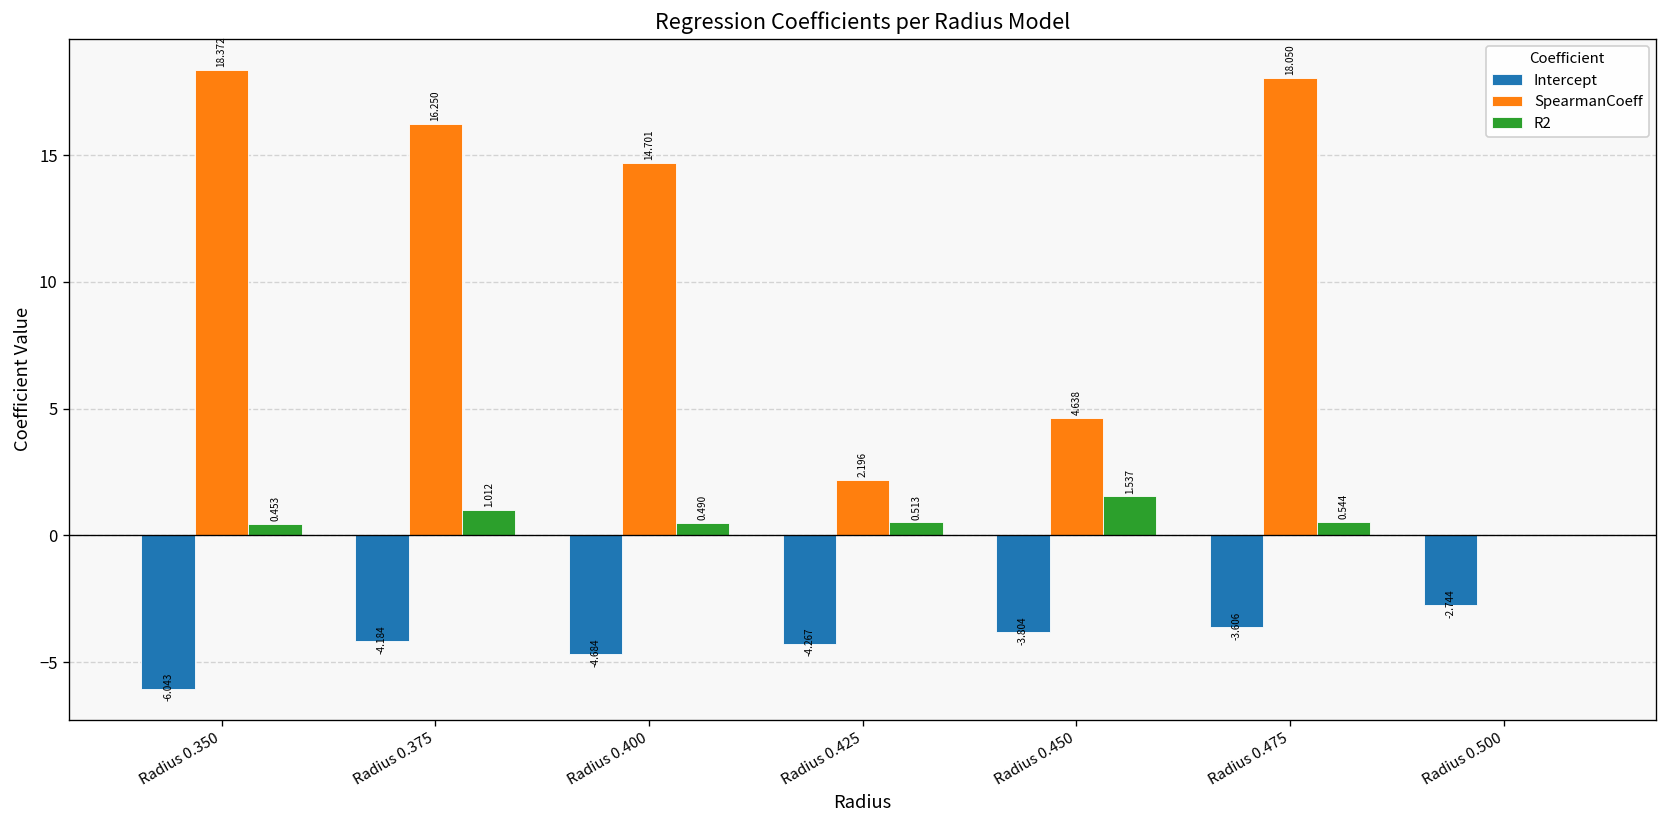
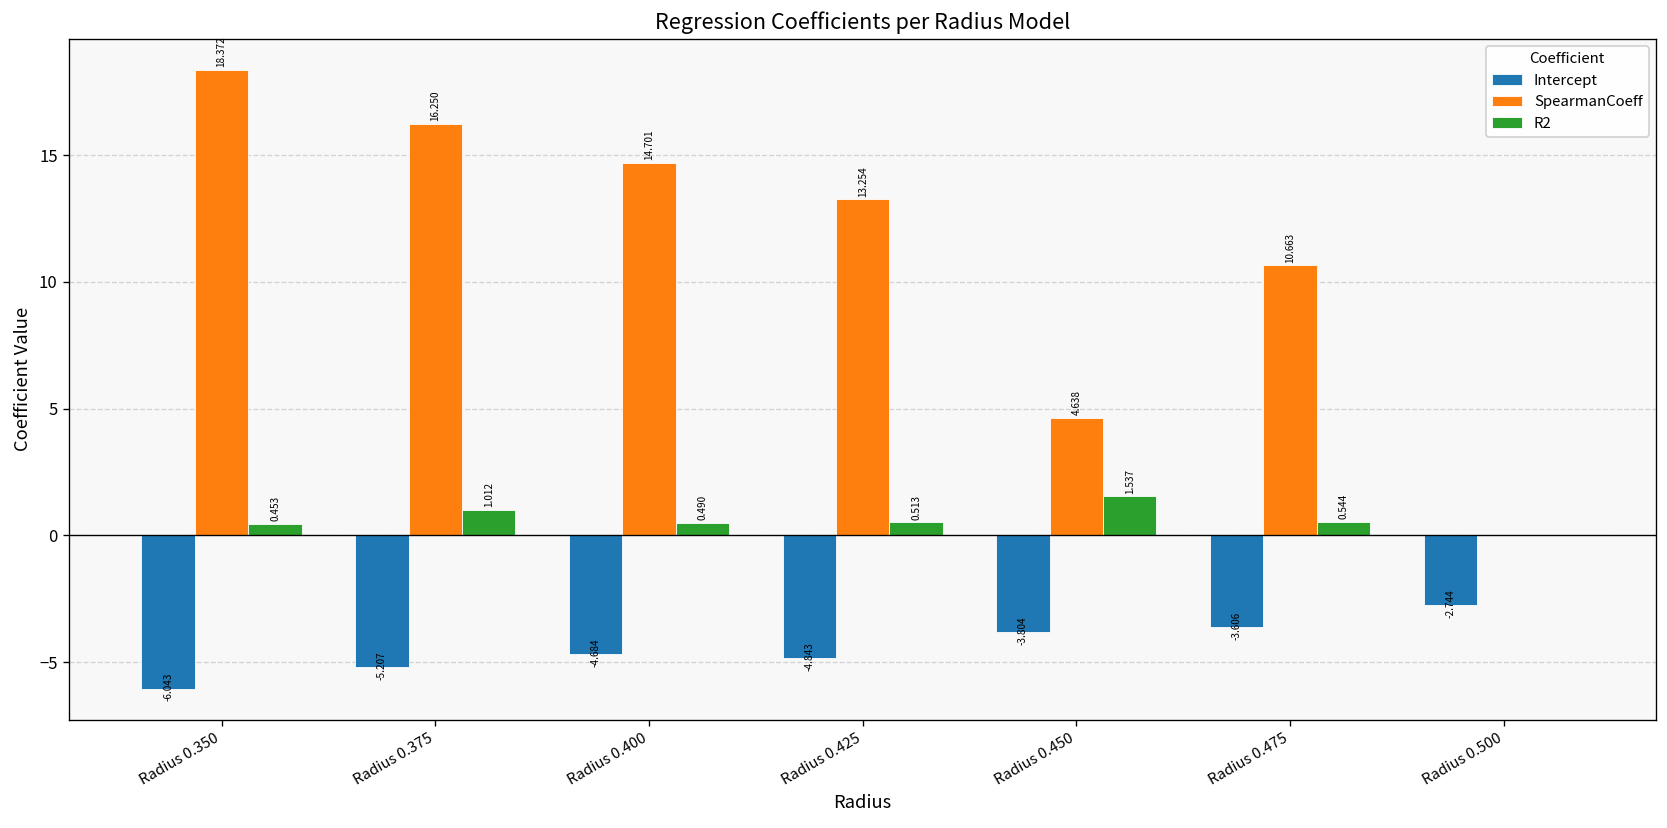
Intercept, Radius 0.375: -4.184 -> -5.207
Intercept, Radius 0.425: -4.267 -> -4.843
SpearmanCoeff, Radius 0.425: 2.196 -> 13.254
SpearmanCoeff, Radius 0.475: 18.050 -> 10.663
